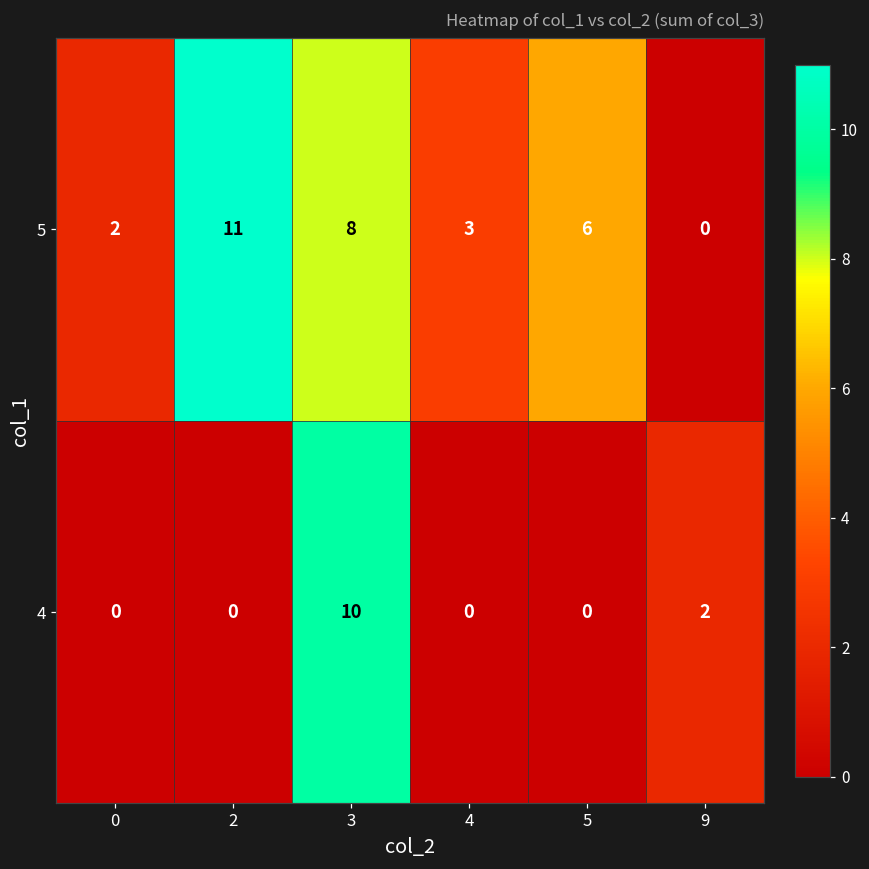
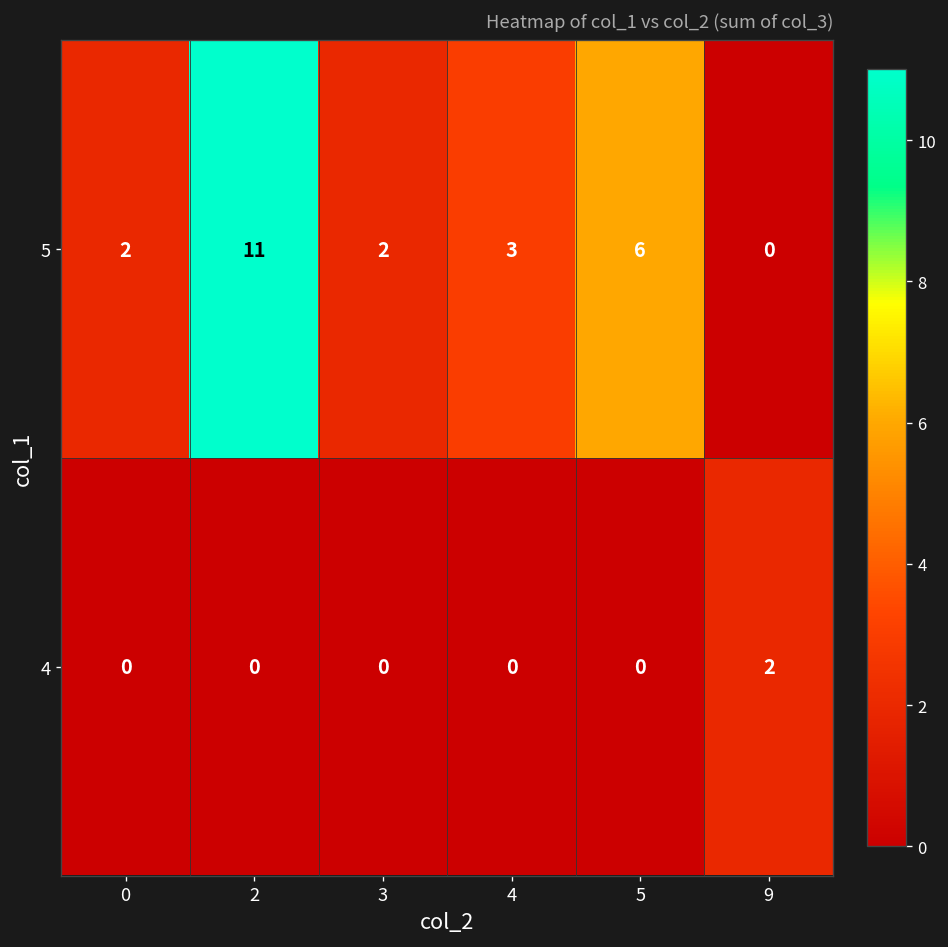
5, 3: 8 -> 2
4, 3: 10 -> 0
